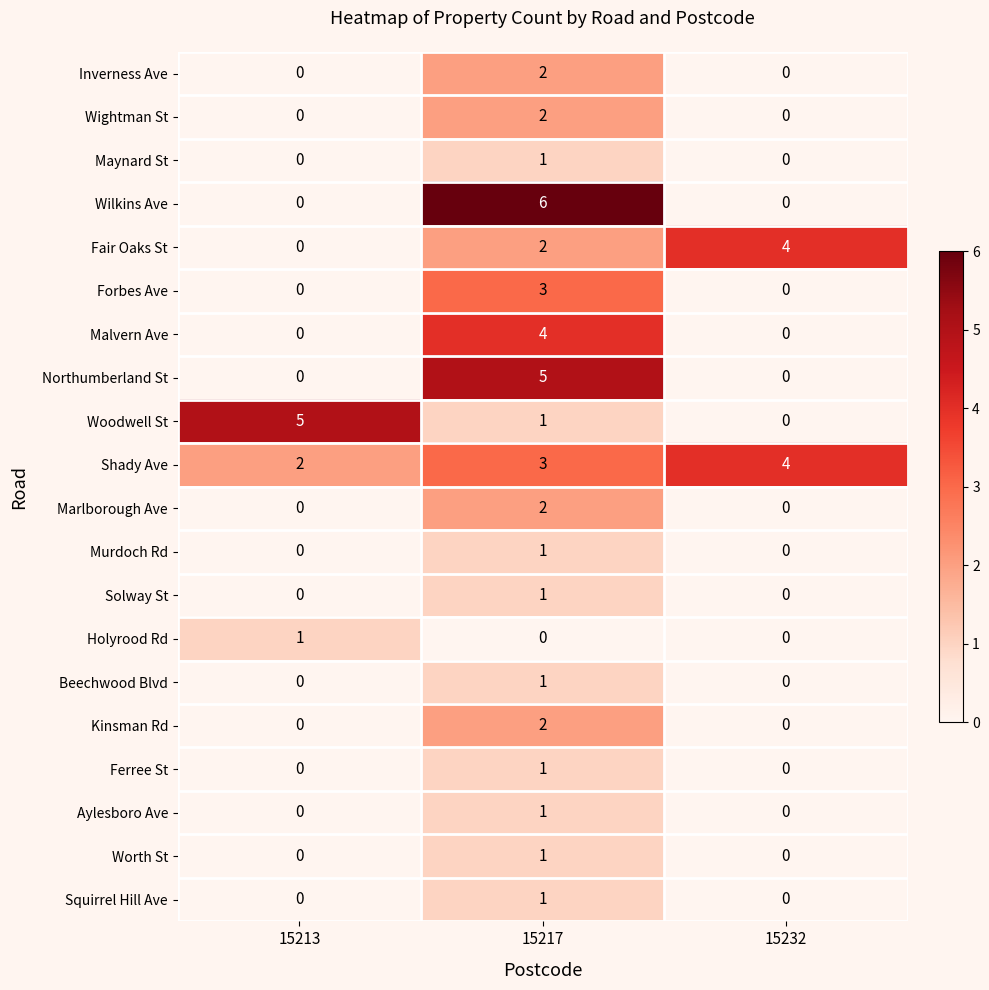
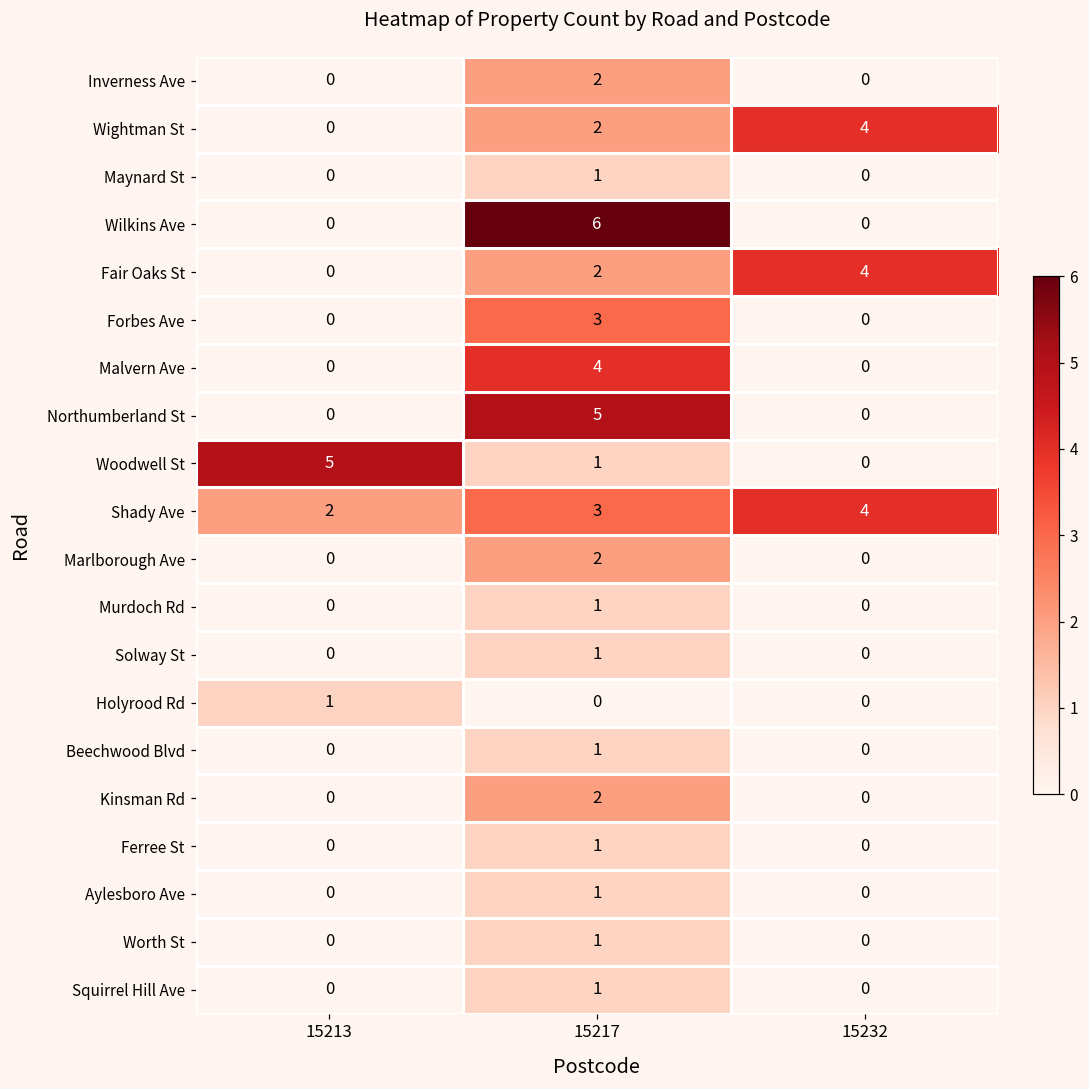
Wightman St, 15232: 0 -> 4
